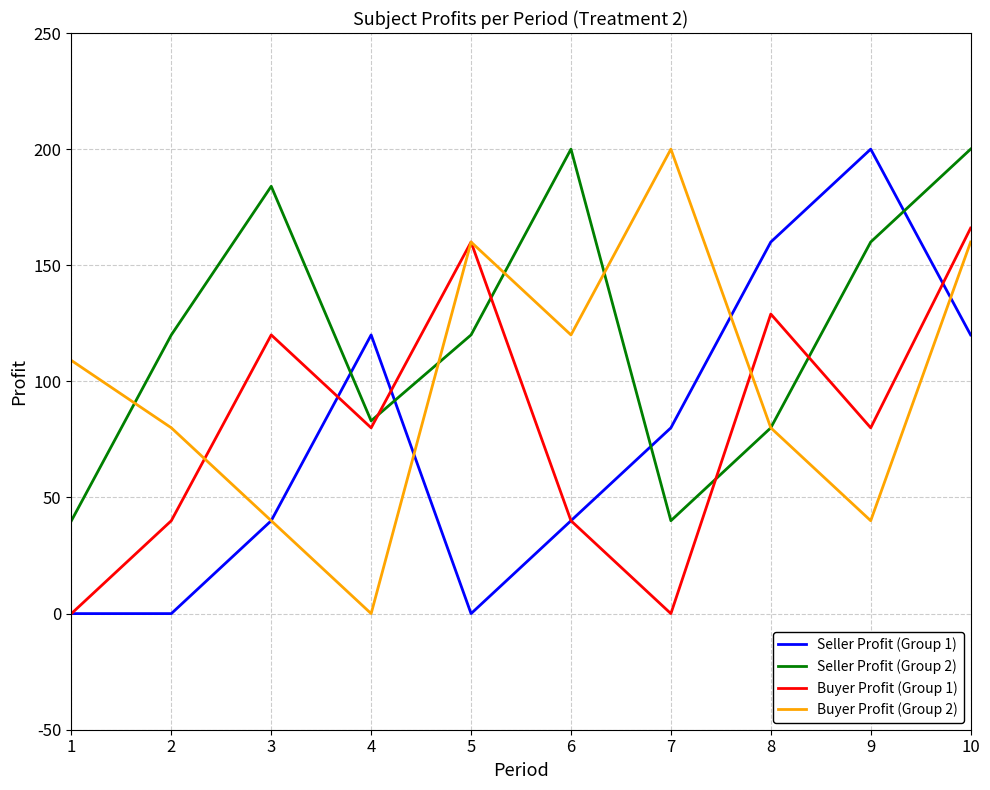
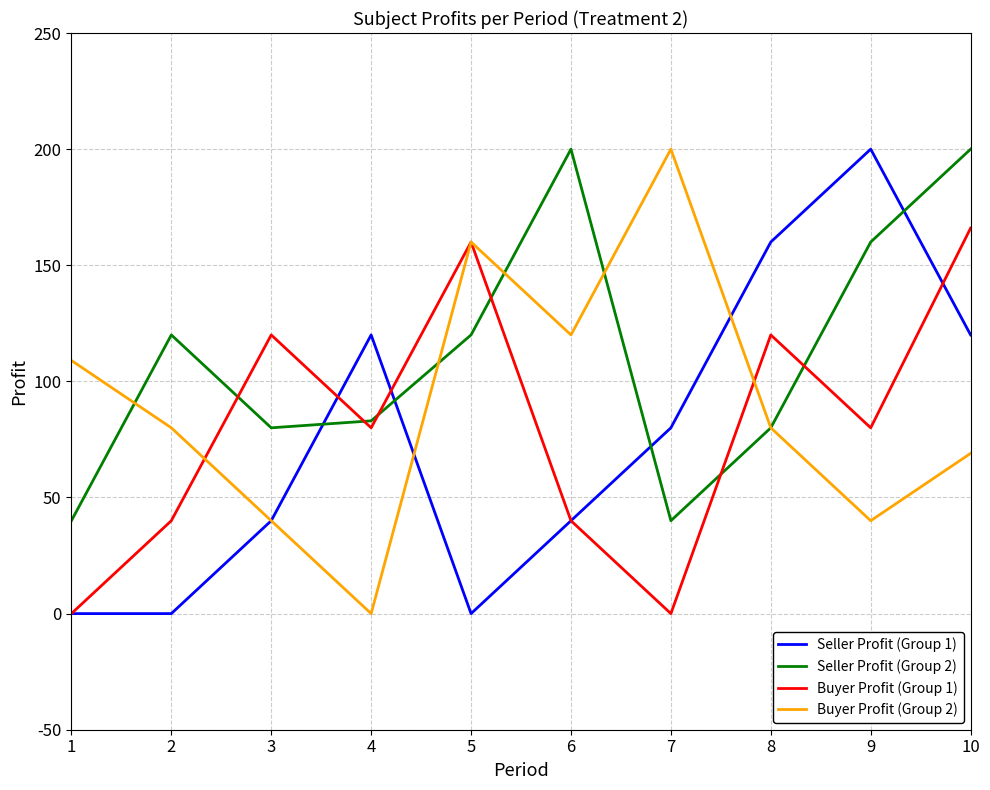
Seller Profit (Group 2), 3: 184 -> 80
Buyer Profit (Group 1), 8: 129 -> 120
Buyer Profit (Group 2), 10: 160 -> 69
